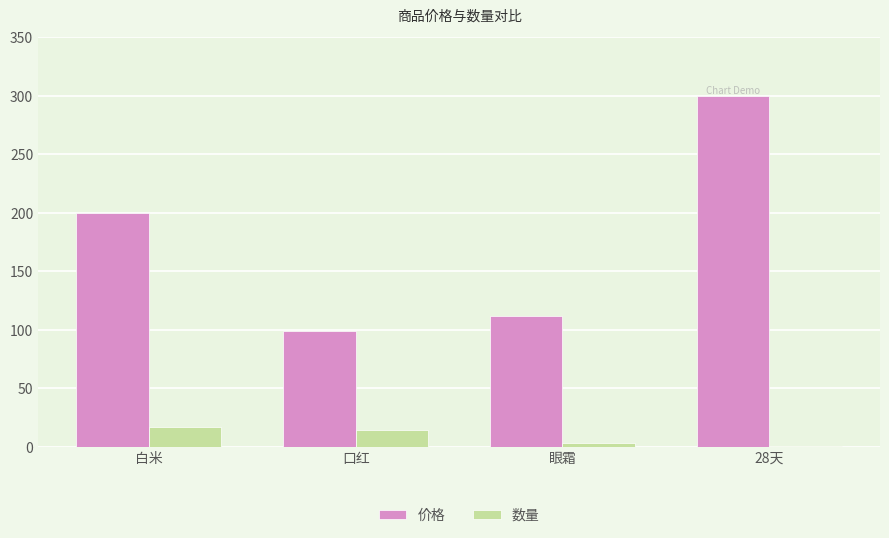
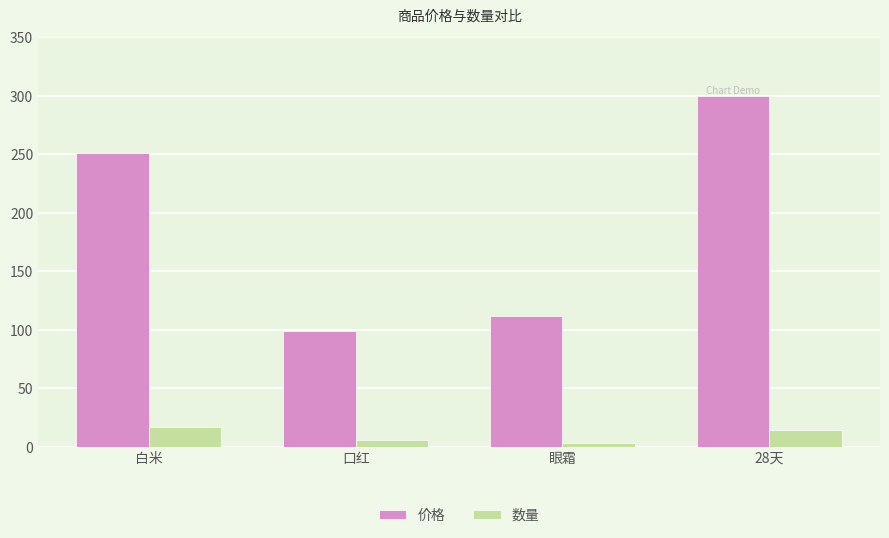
价格, 白米: 200 -> 251
数量, 口红: 14 -> 6
数量, 28天: 1 -> 14
